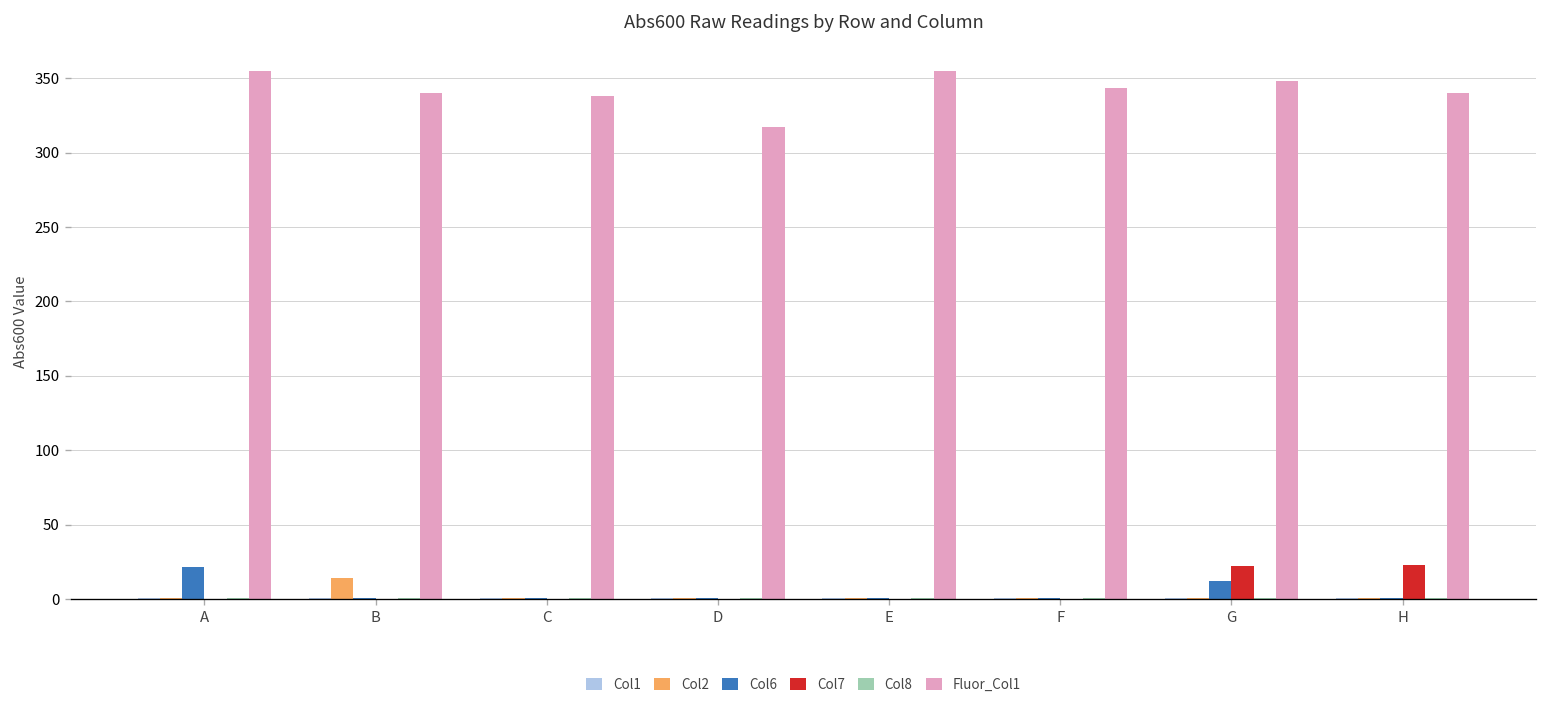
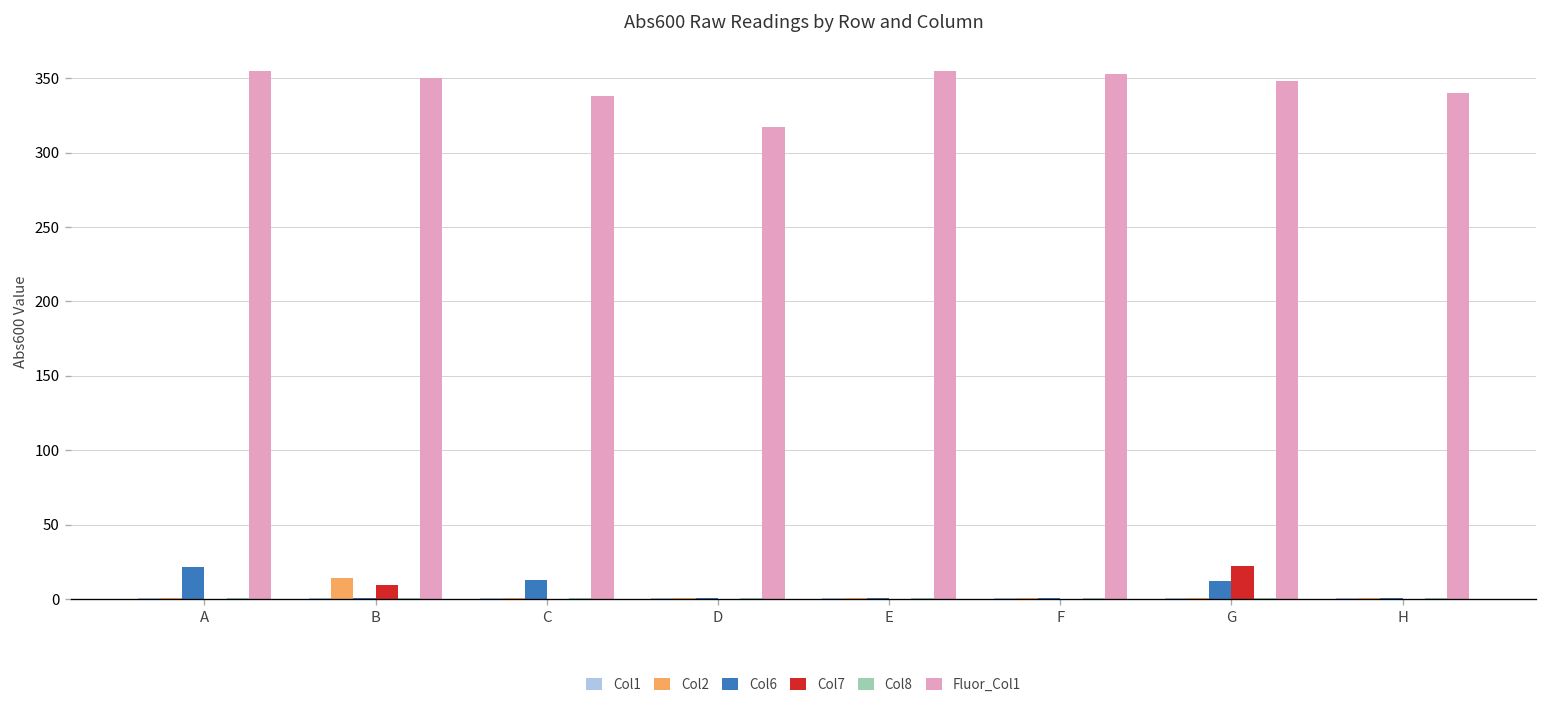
Col7, B: 0 -> 9
Fluor_Col1, B: 340 -> 350
Col6, C: 1 -> 13
Fluor_Col1, F: 343 -> 353
Col7, H: 23 -> 0
